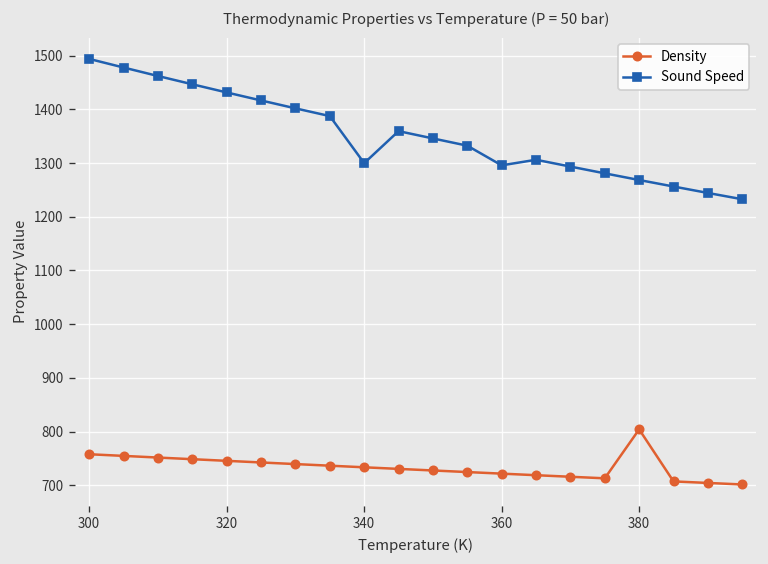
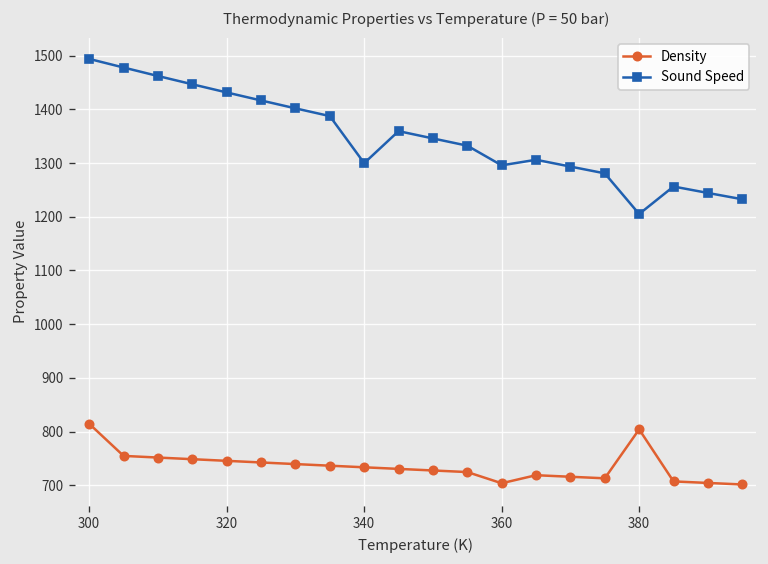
Density, 300: 760 -> 810
Density, 360: 720 -> 700
Sound Speed, 380: 1270 -> 1210
